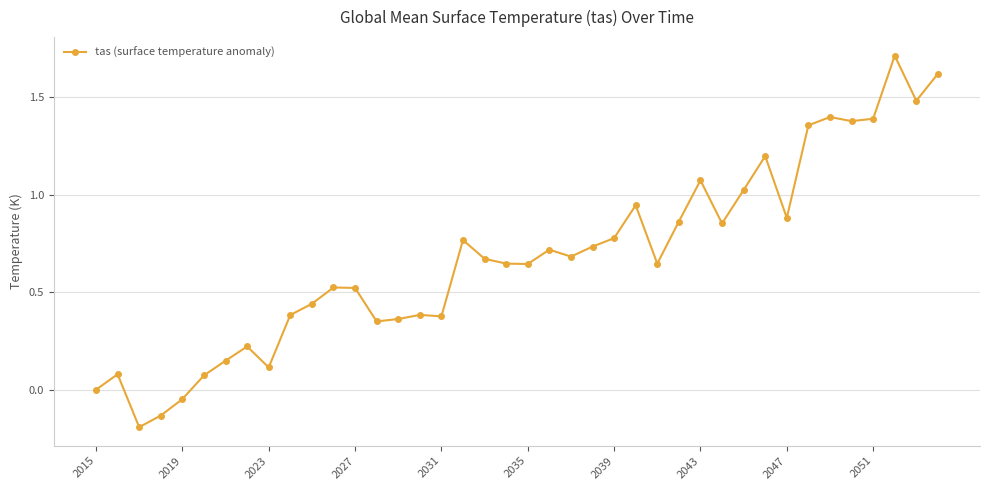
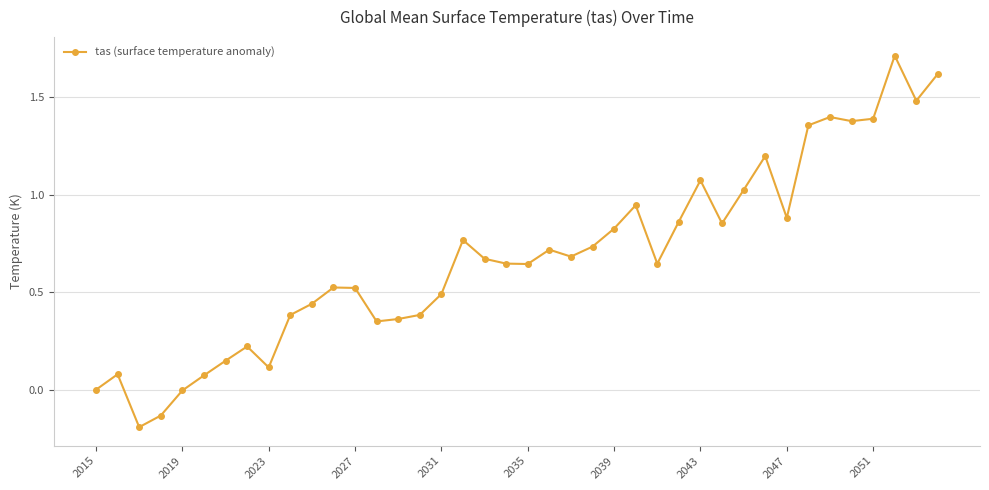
2019: -0.05 -> 0.00
2031: 0.38 -> 0.49
2039: 0.78 -> 0.83
